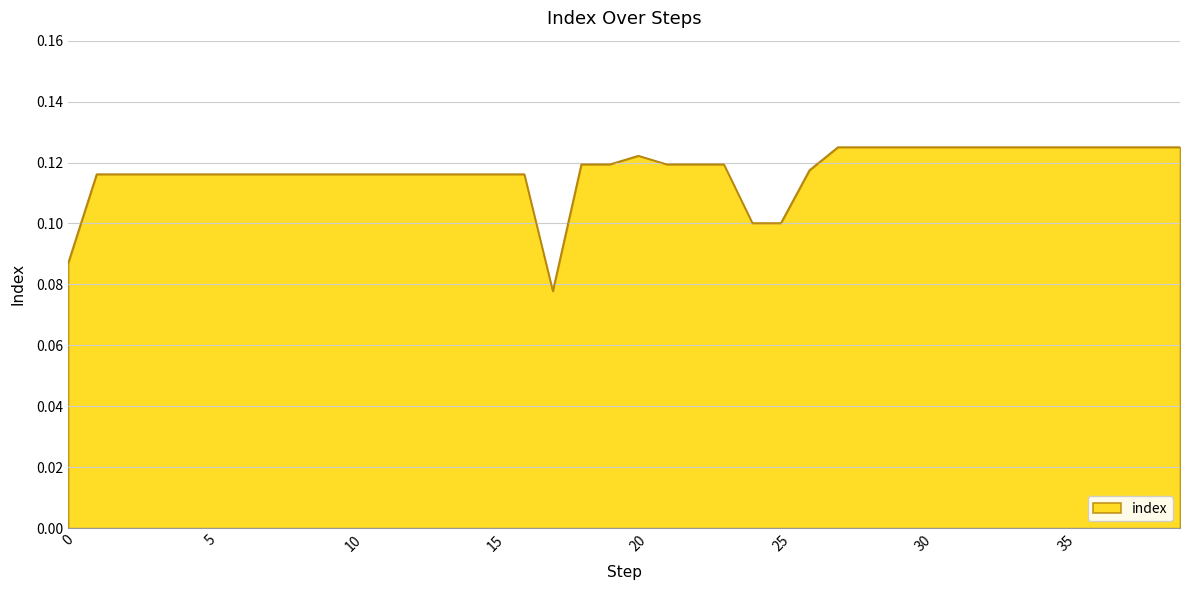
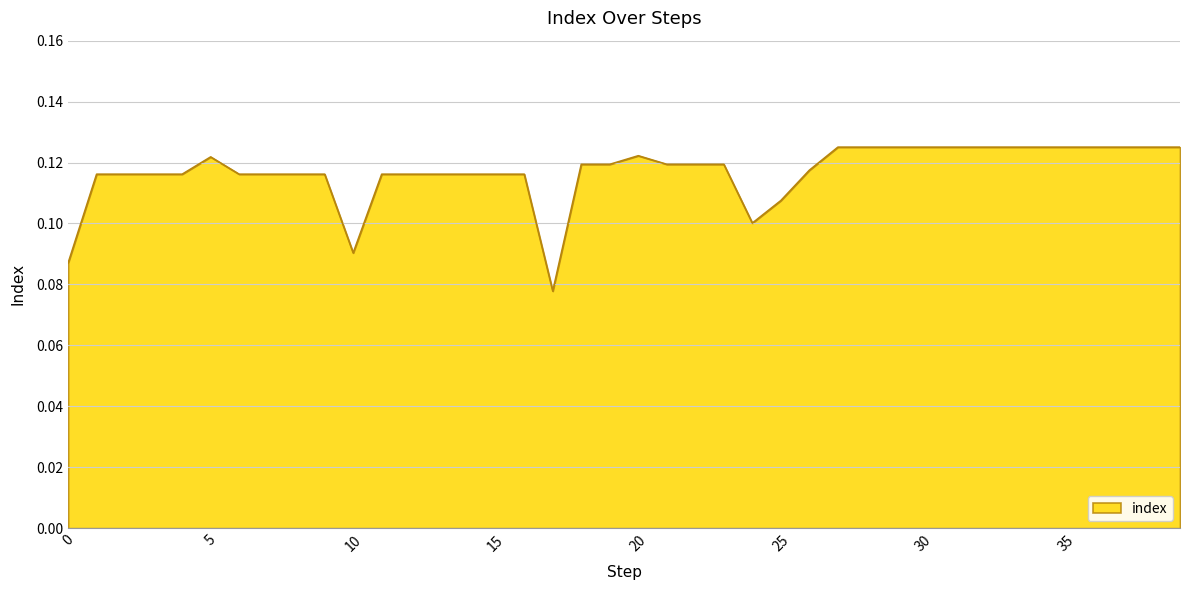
5: 0.116 -> 0.122
10: 0.116 -> 0.090
25: 0.100 -> 0.108
